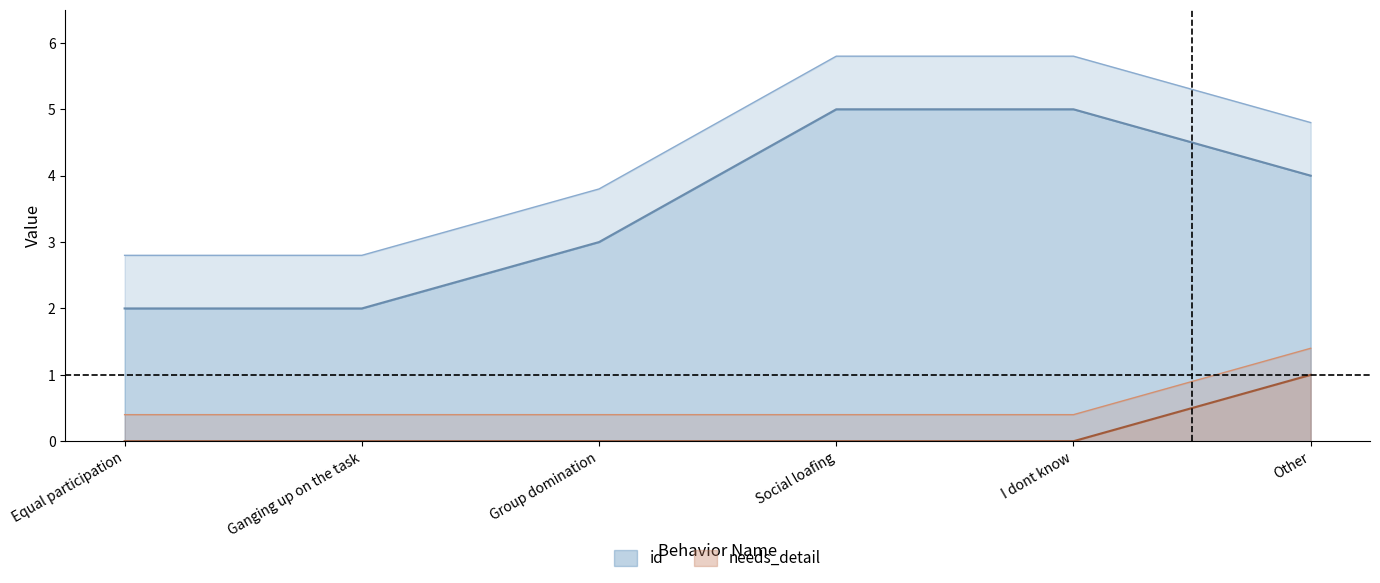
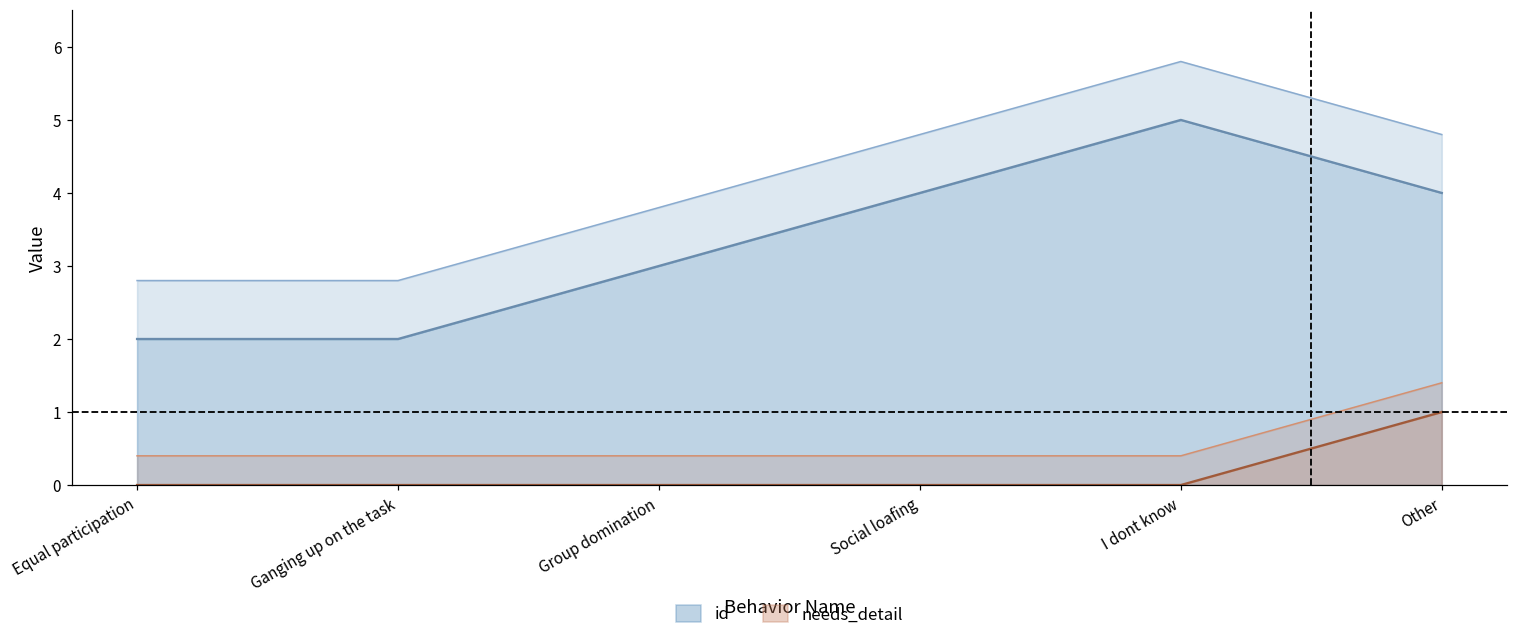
id, Social loafing: 5 -> 4
